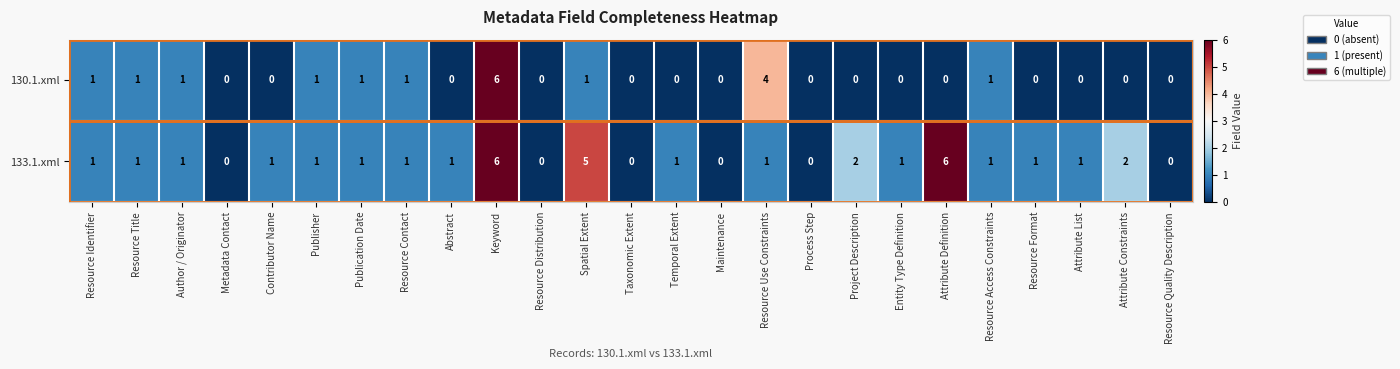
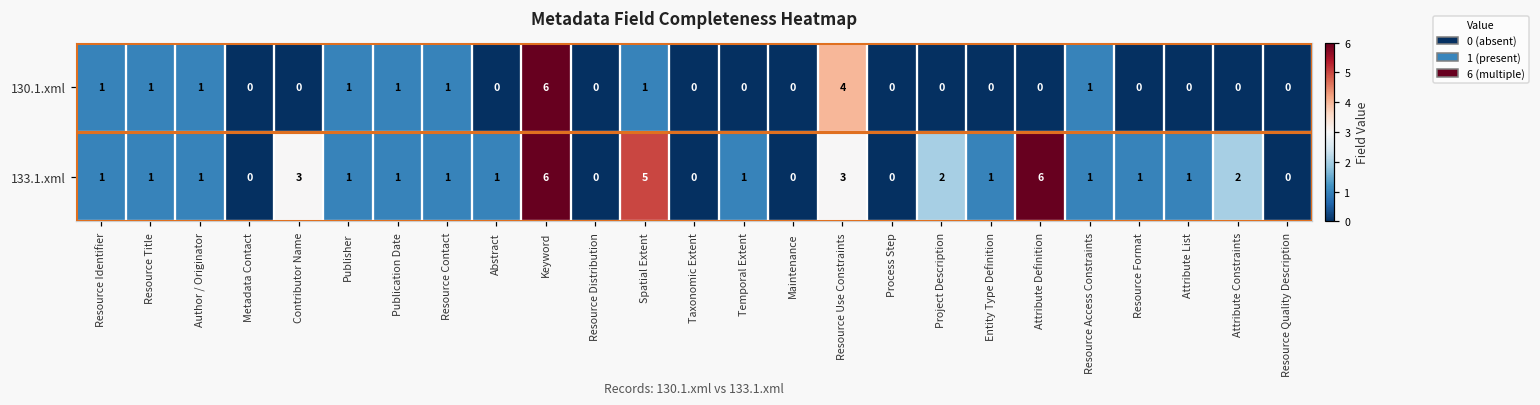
133.1.xml, Contributor Name: 1 -> 3
133.1.xml, Resource Use Constraints: 1 -> 3
